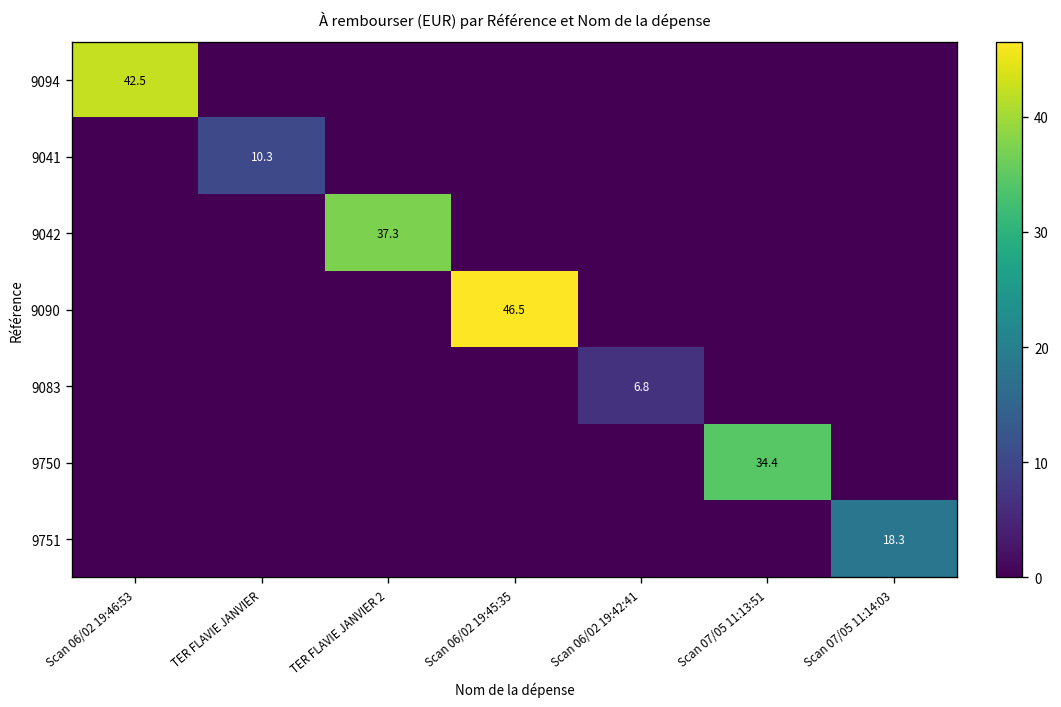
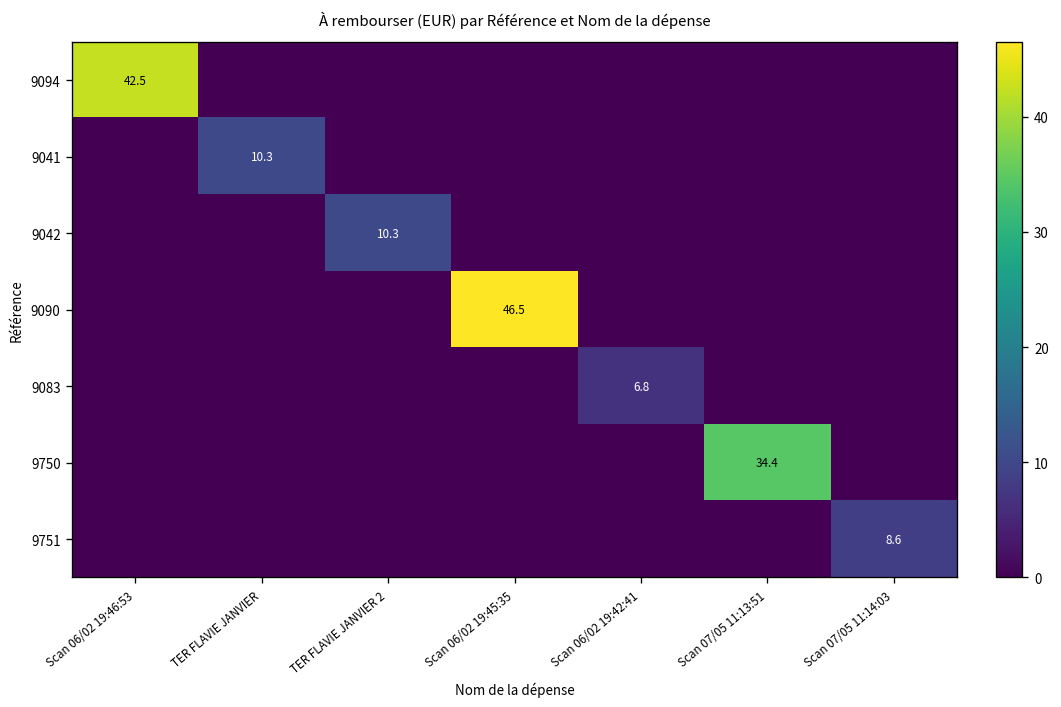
9042, TER FLAVIE JANVIER 2: 37.3 -> 10.3
9751, Scan 07/05 11:14:03: 18.3 -> 8.6
